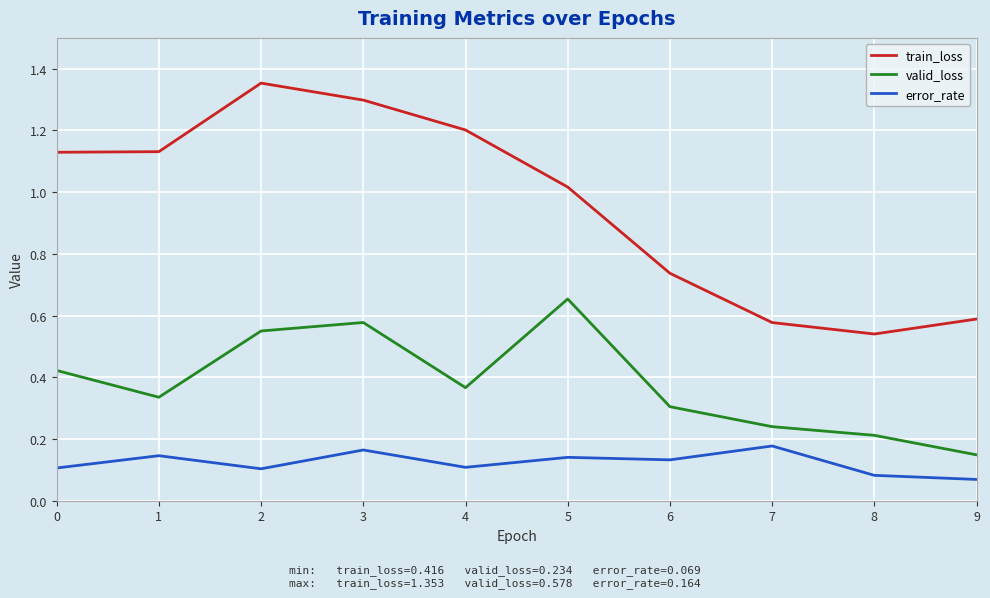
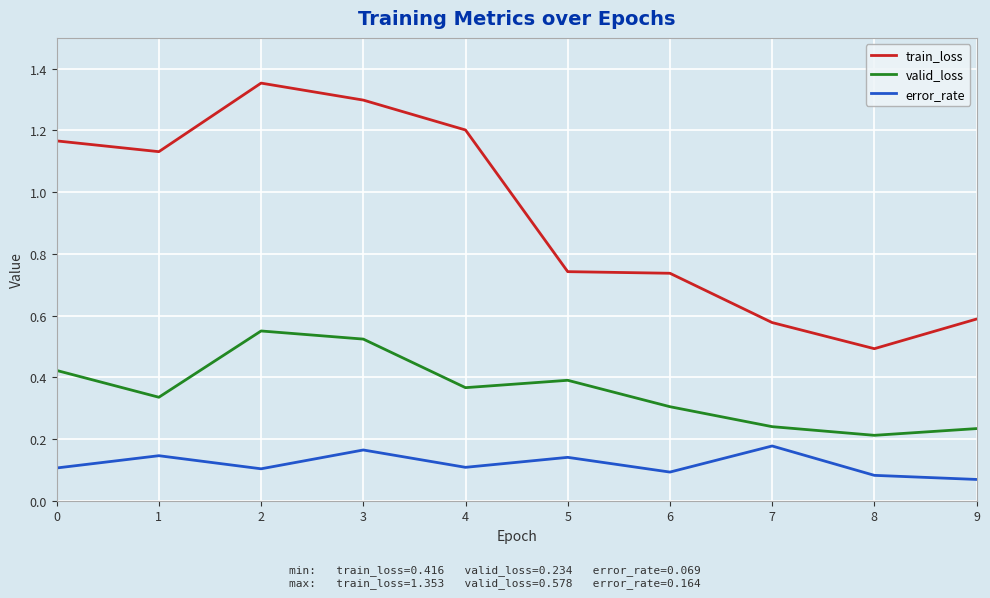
train_loss, 0: 1.13 -> 1.17
valid_loss, 3: 0.58 -> 0.52
train_loss, 5: 1.02 -> 0.74
valid_loss, 5: 0.65 -> 0.39
error_rate, 6: 0.13 -> 0.09
train_loss, 8: 0.54 -> 0.49
valid_loss, 9: 0.15 -> 0.23
